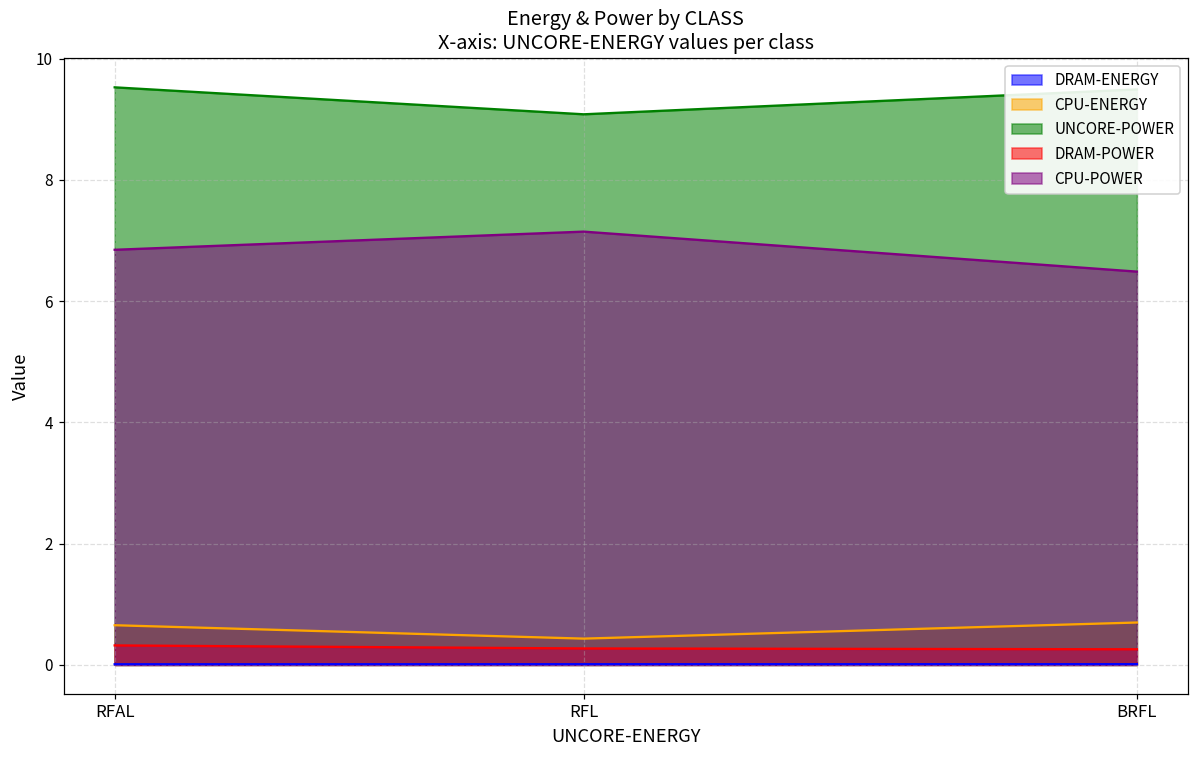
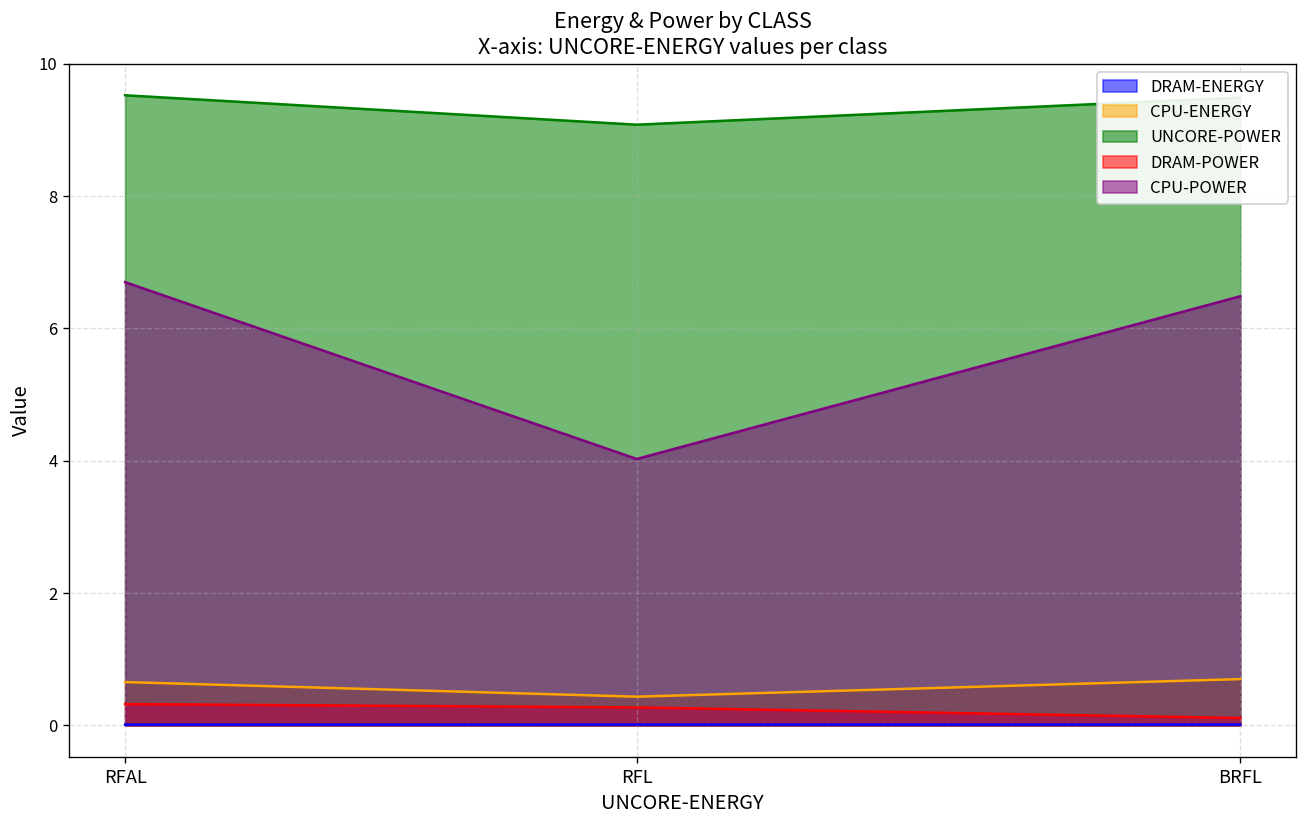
CPU-POWER, RFAL: 6.8 -> 6.7
CPU-POWER, RFL: 7.1 -> 4.0
DRAM-POWER, BRFL: 0.3 -> 0.1
